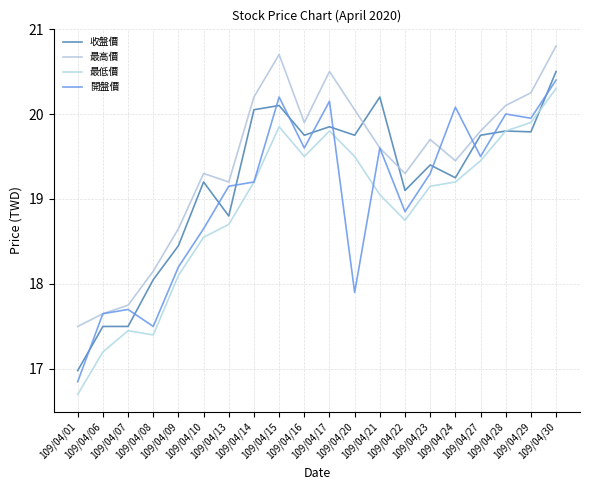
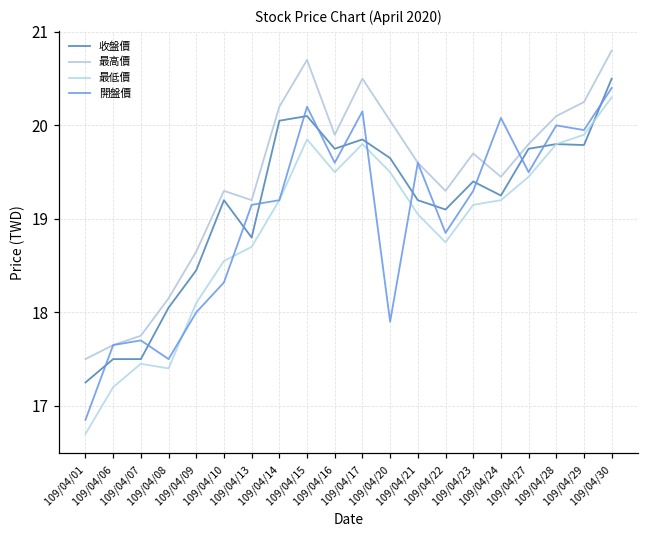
收盤價, 109/04/01: 17.0 -> 17.3
開盤價, 109/04/09: 18.2 -> 18.0
開盤價, 109/04/10: 18.7 -> 18.3
收盤價, 109/04/20: 19.8 -> 19.7
收盤價, 109/04/21: 20.2 -> 19.2
